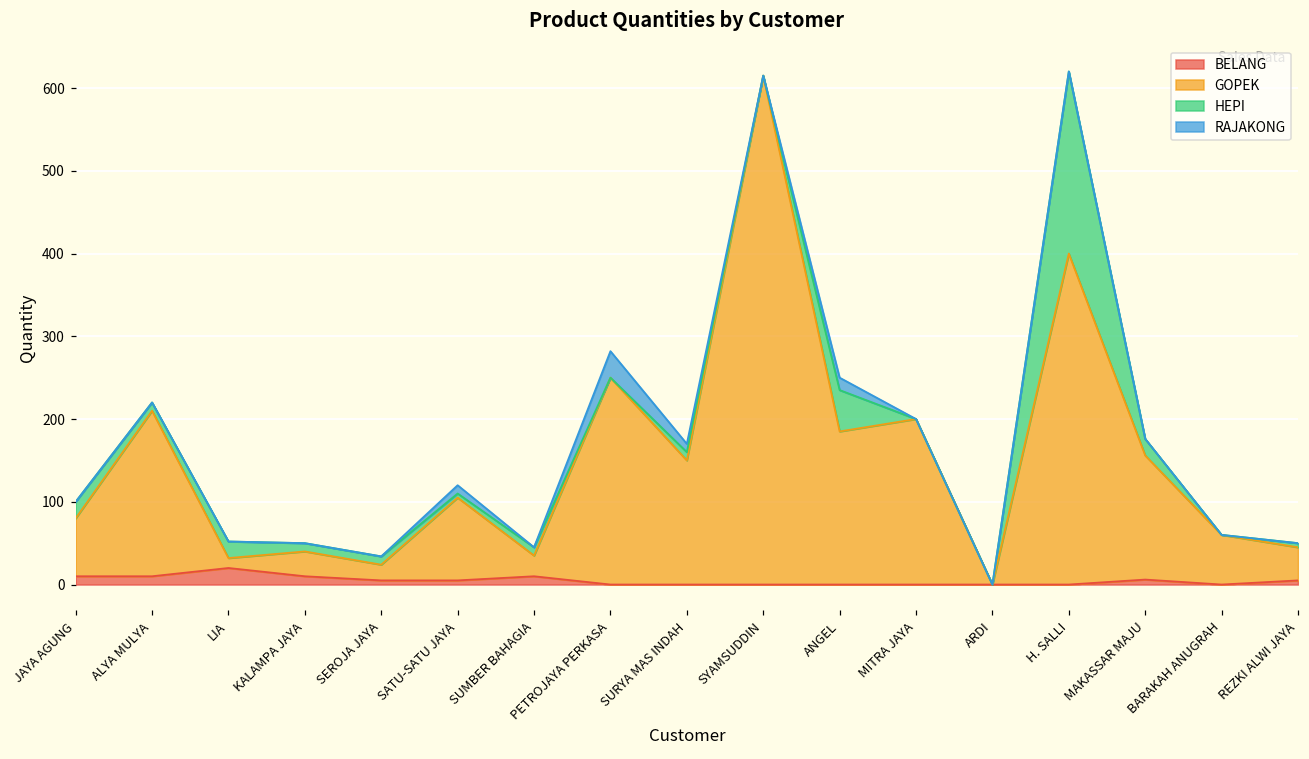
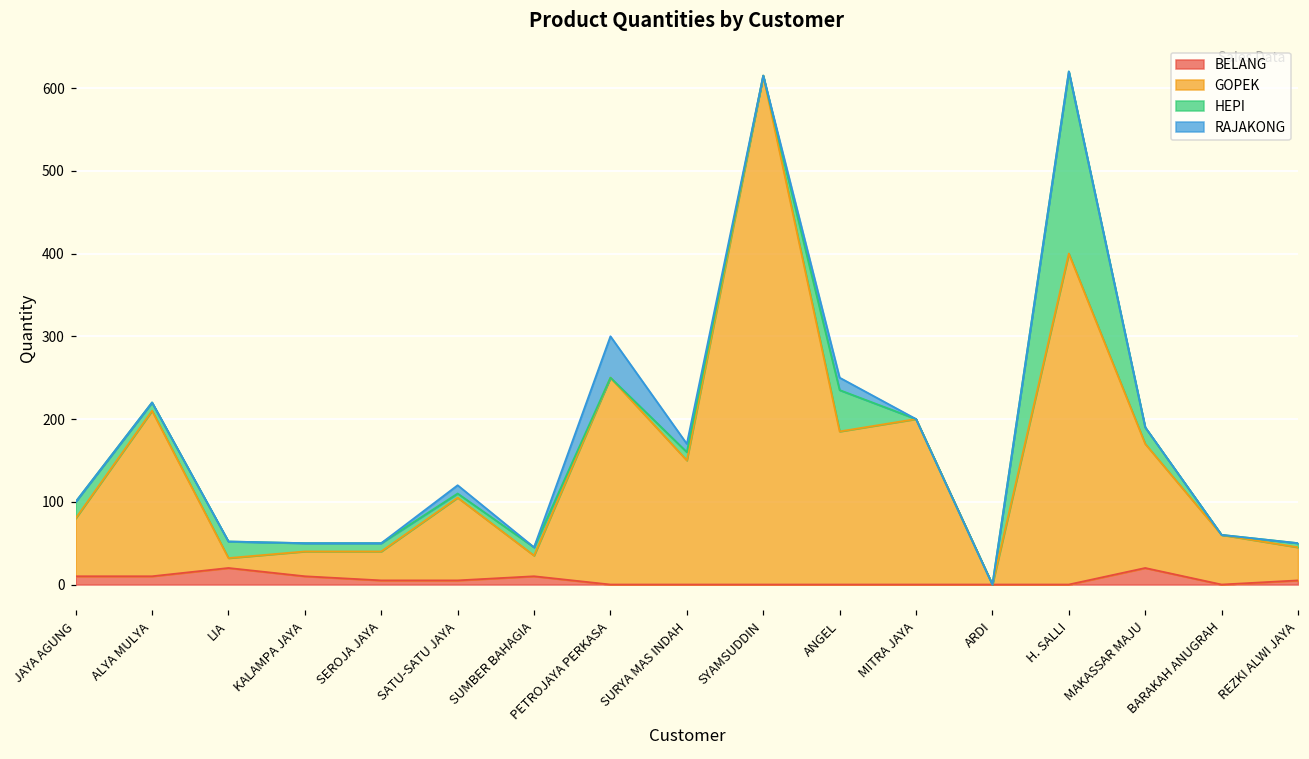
GOPEK, SEROJA JAYA: 20 -> 40
RAJAKONG, PETROJAYA PERKASA: 30 -> 50
BELANG, MAKASSAR MAJU: 10 -> 20
